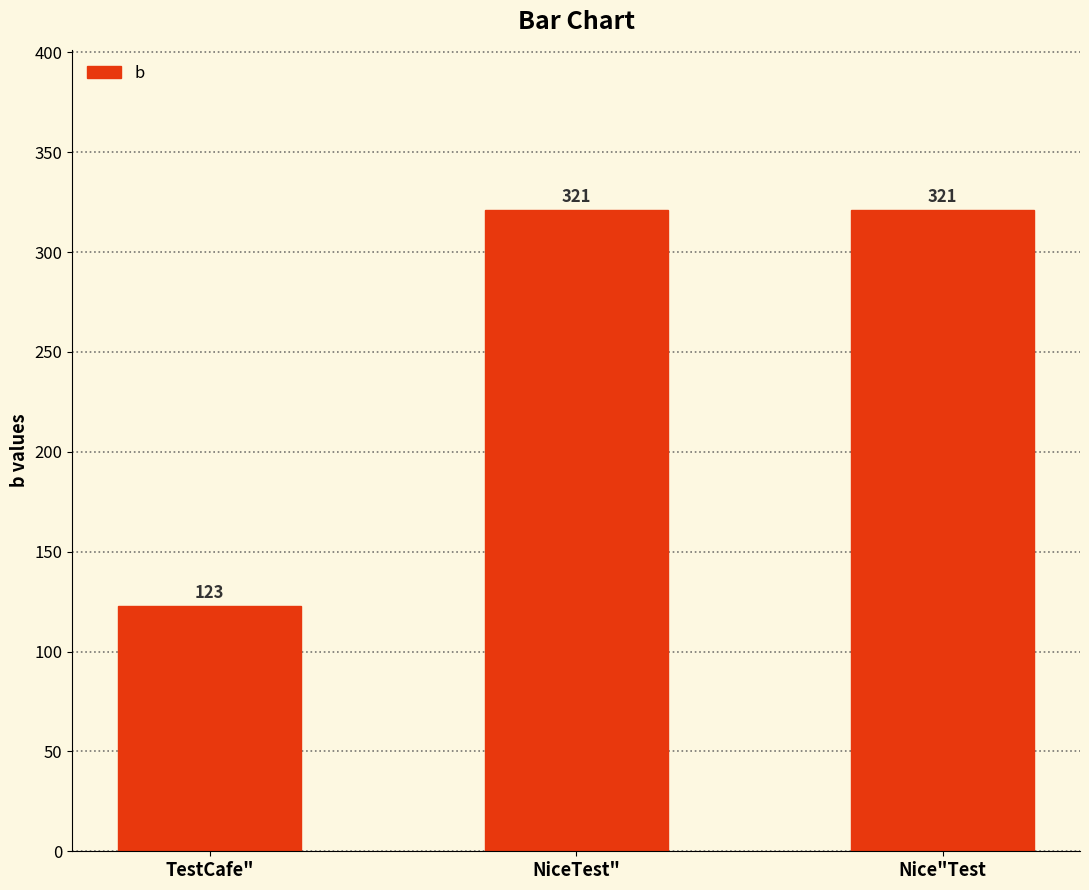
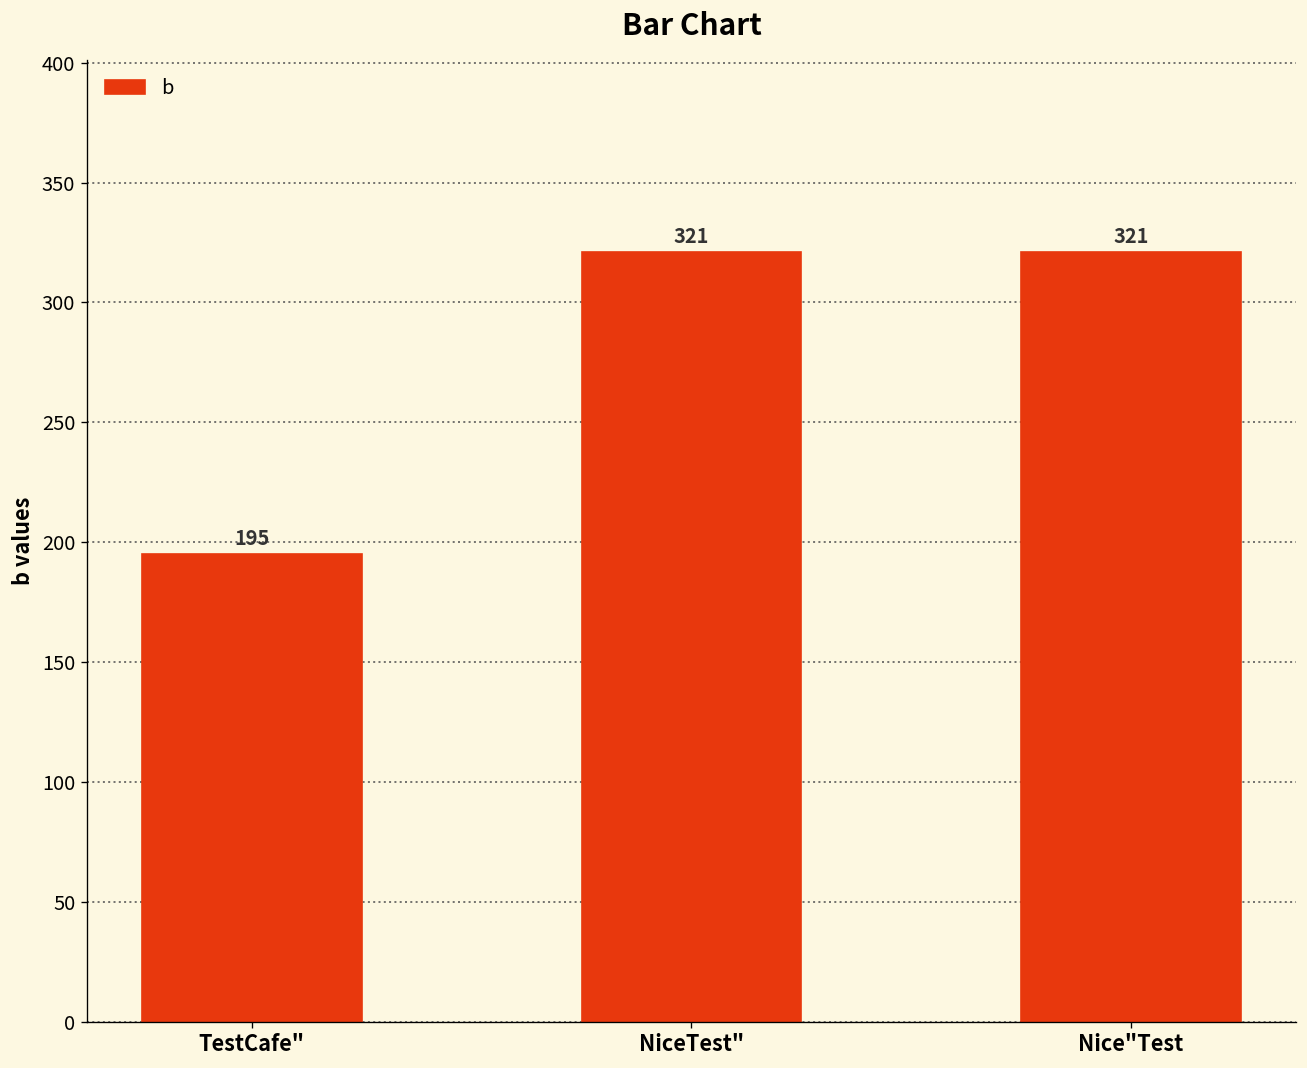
TestCafe": 123 -> 195
